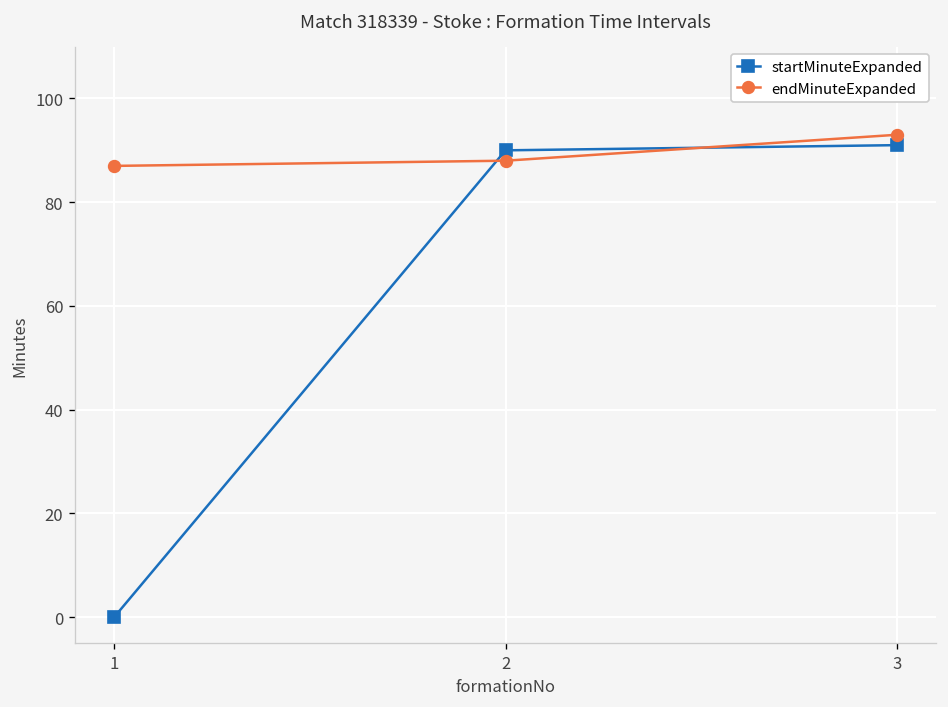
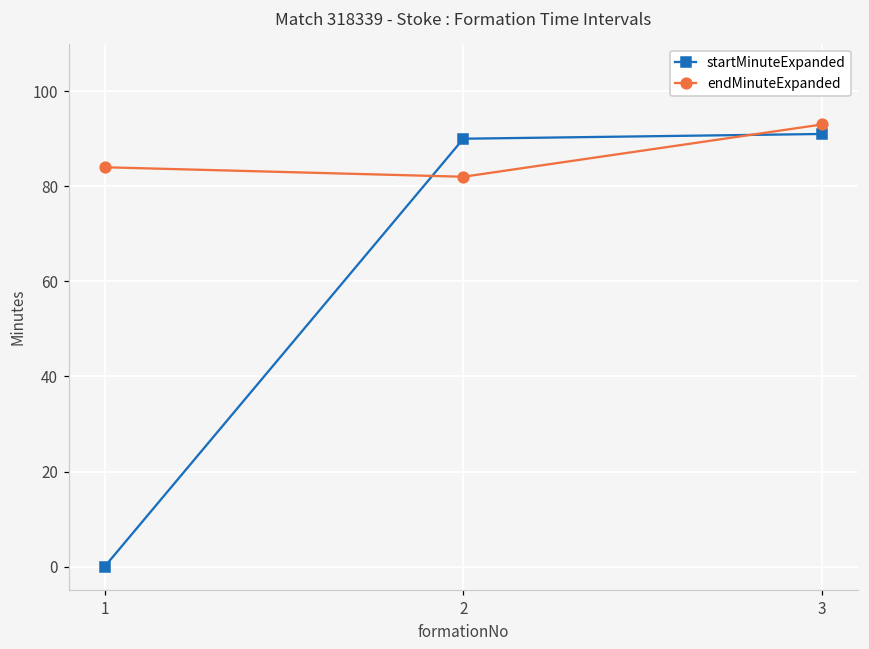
endMinuteExpanded, 1: 87 -> 84
endMinuteExpanded, 2: 88 -> 82
